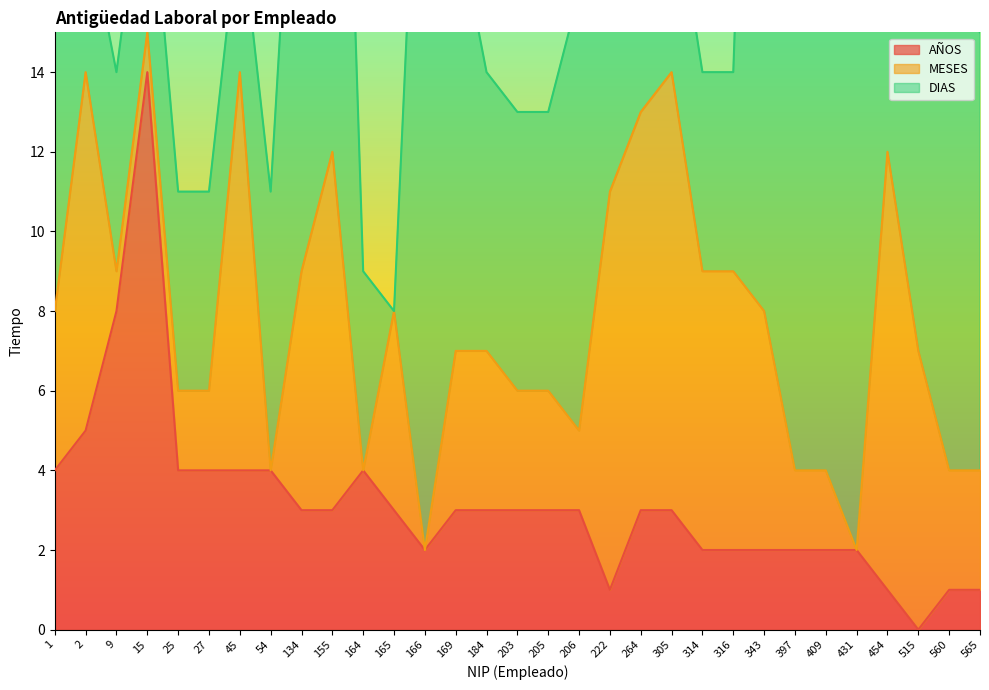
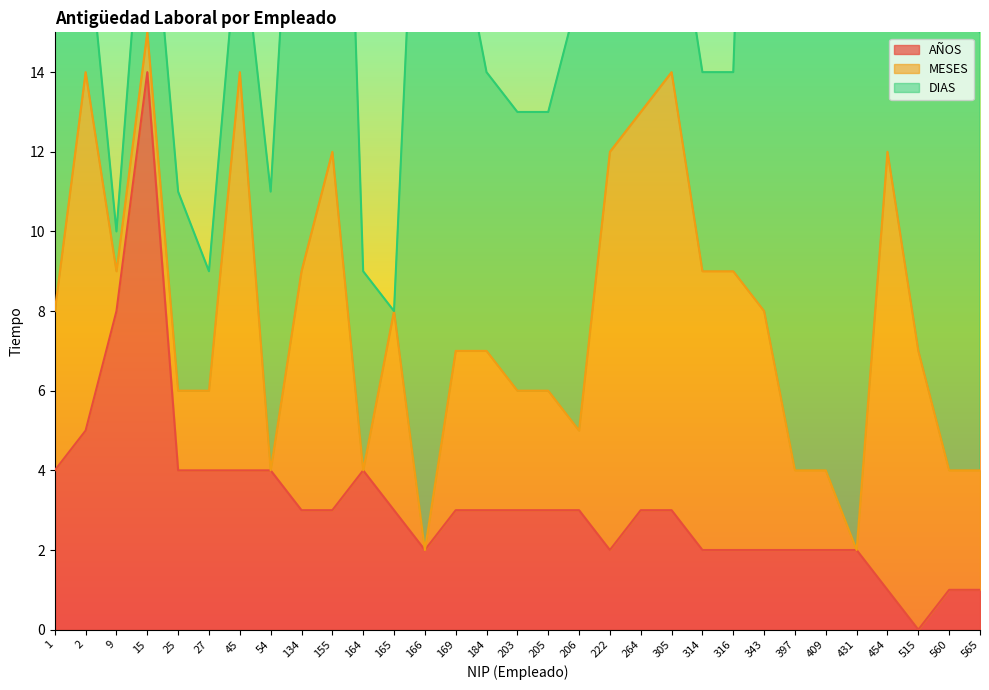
DIAS, 9: 5 -> 1
DIAS, 27: 5 -> 3
AÑOS, 222: 1 -> 2
